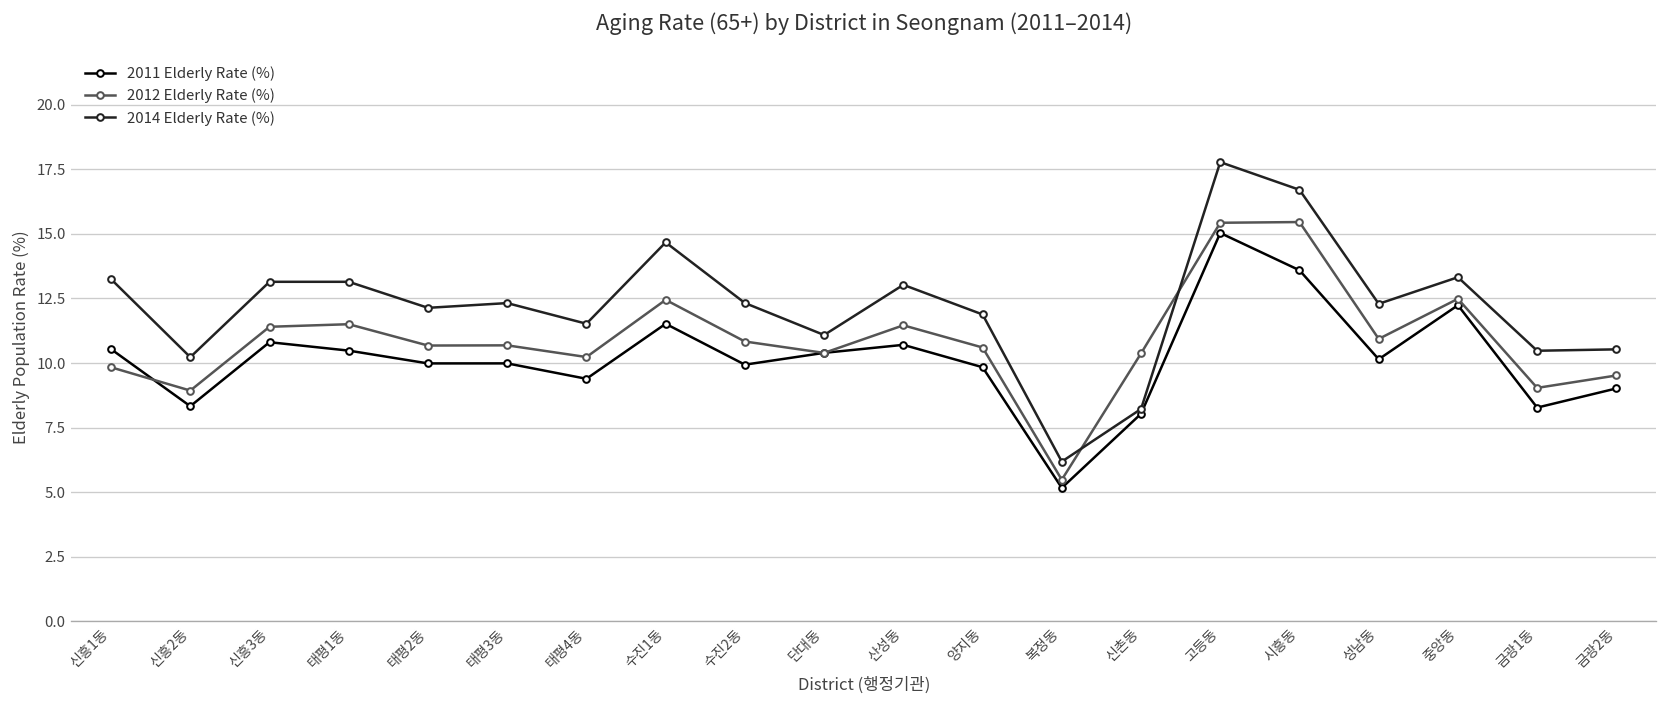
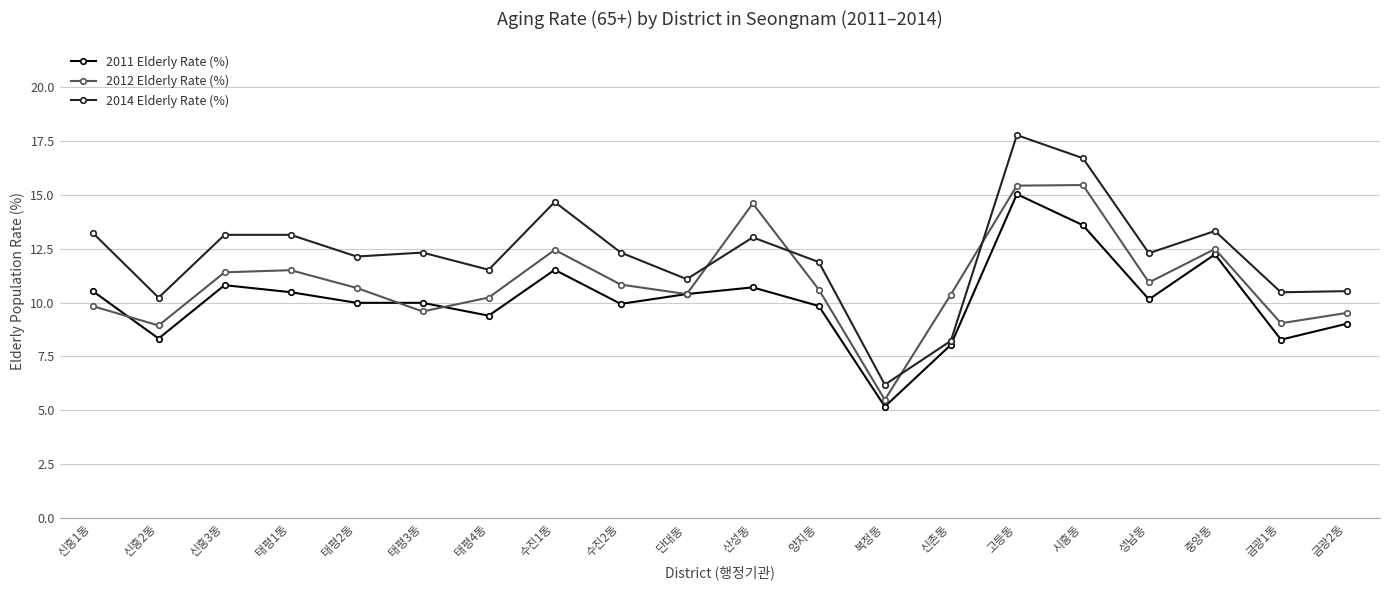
2012 Elderly Rate (%), 태평3동: 10.7 -> 9.6
2012 Elderly Rate (%), 산성동: 11.5 -> 14.6
